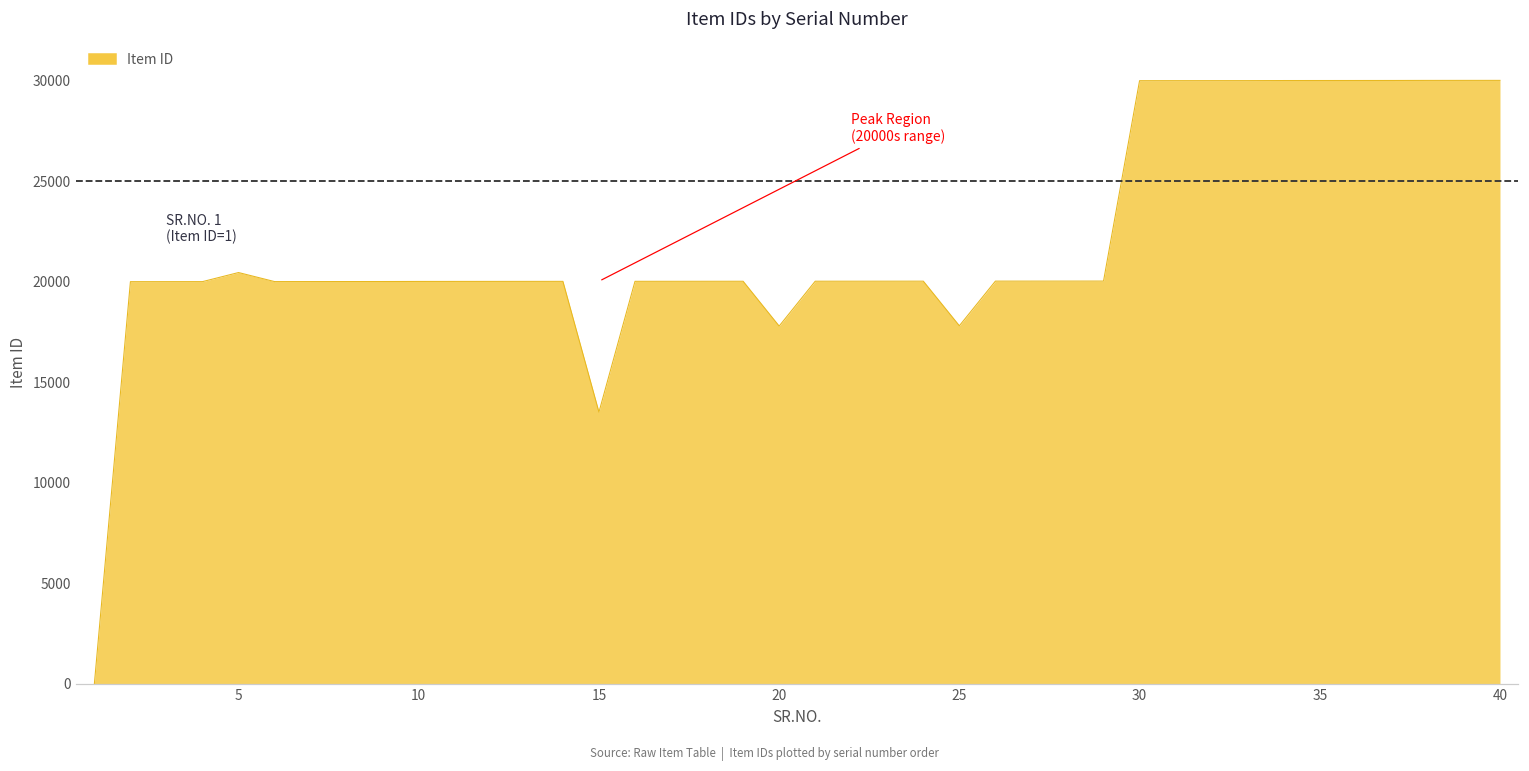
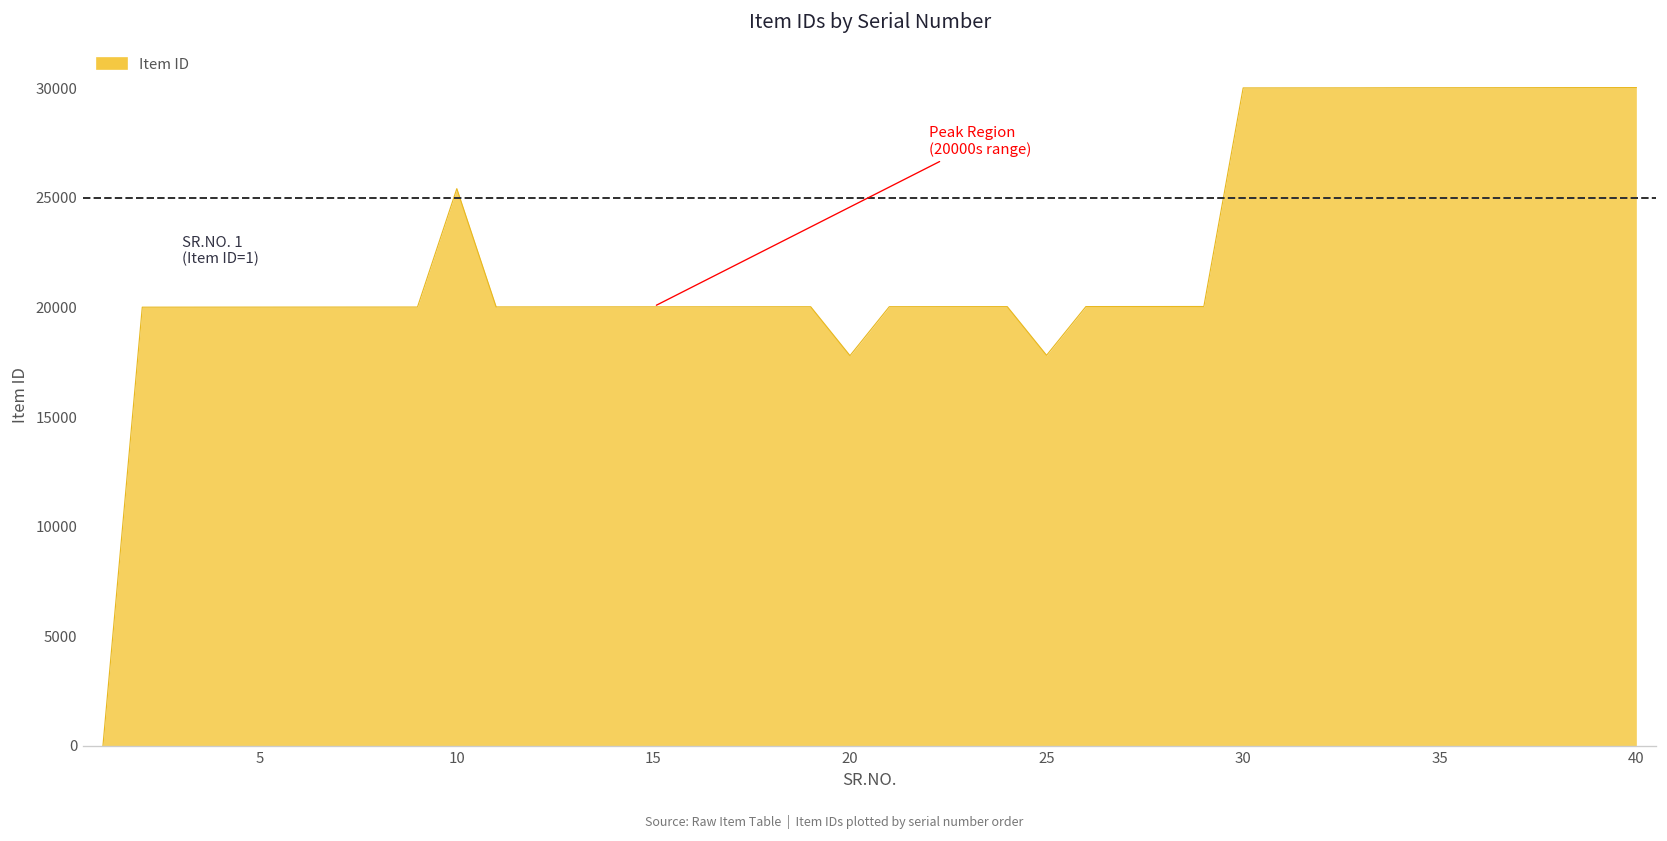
5: 20500 -> 20000
10: 20000 -> 25400
15: 13500 -> 20000
